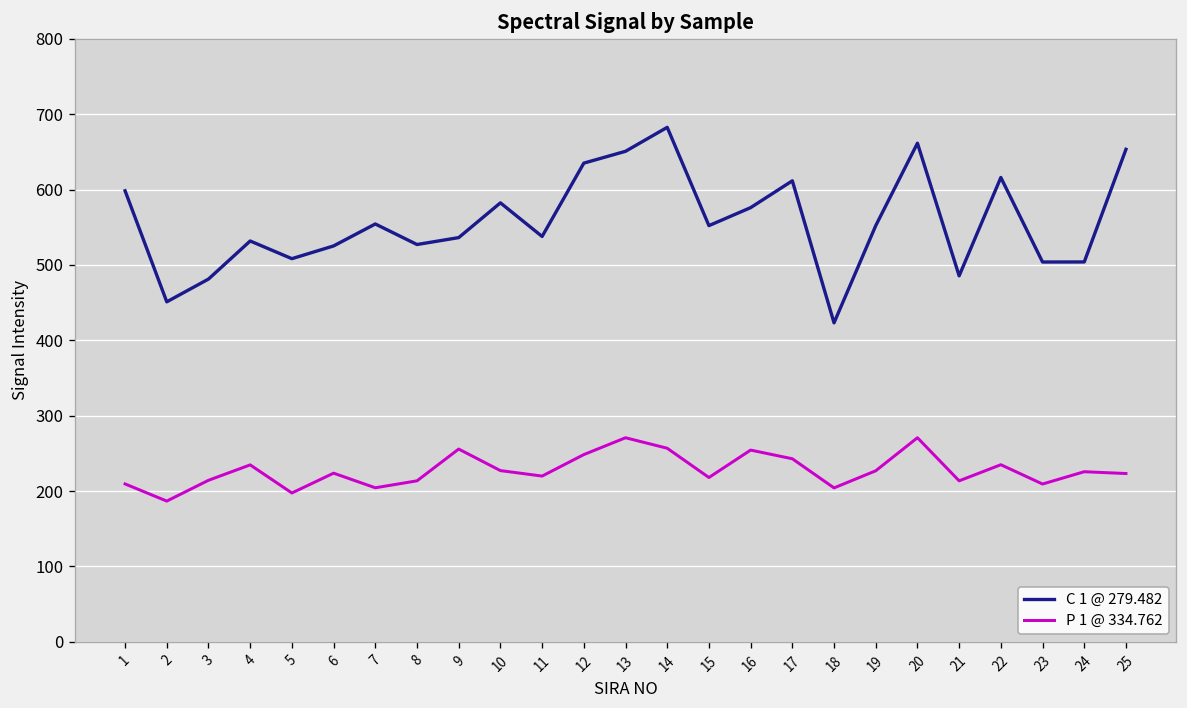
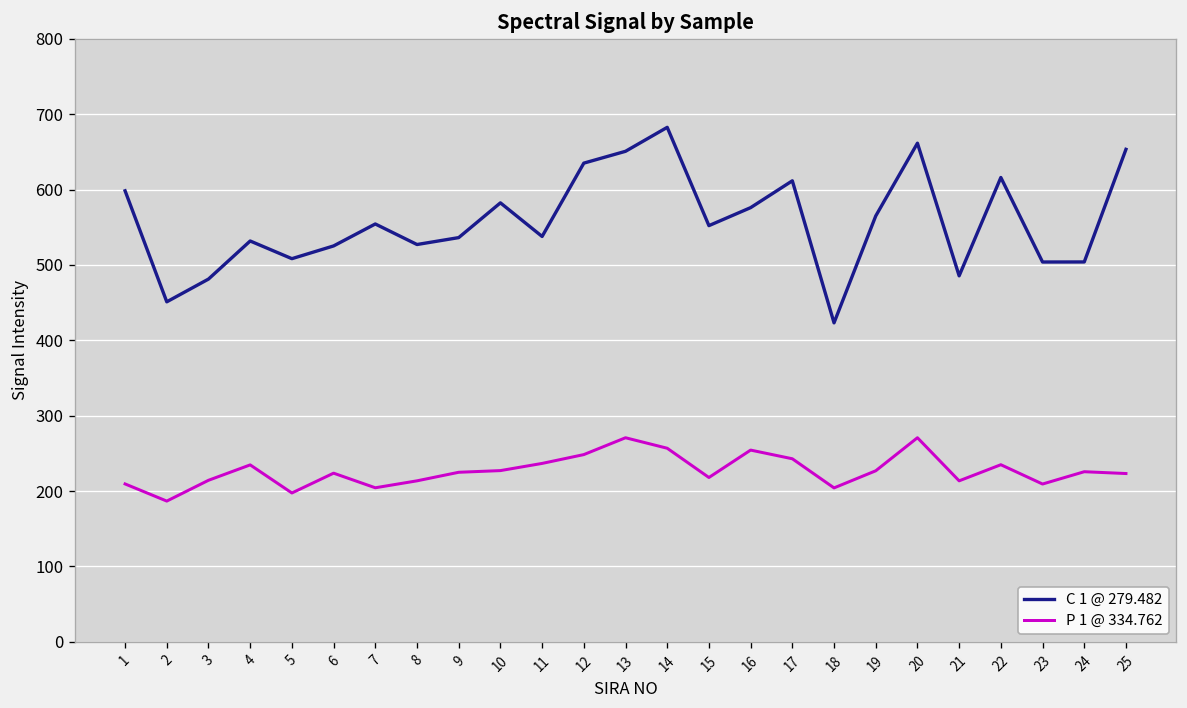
P 1 @ 334.762, 9: 260 -> 220
P 1 @ 334.762, 11: 220 -> 240
C 1 @ 279.482, 19: 550 -> 560
